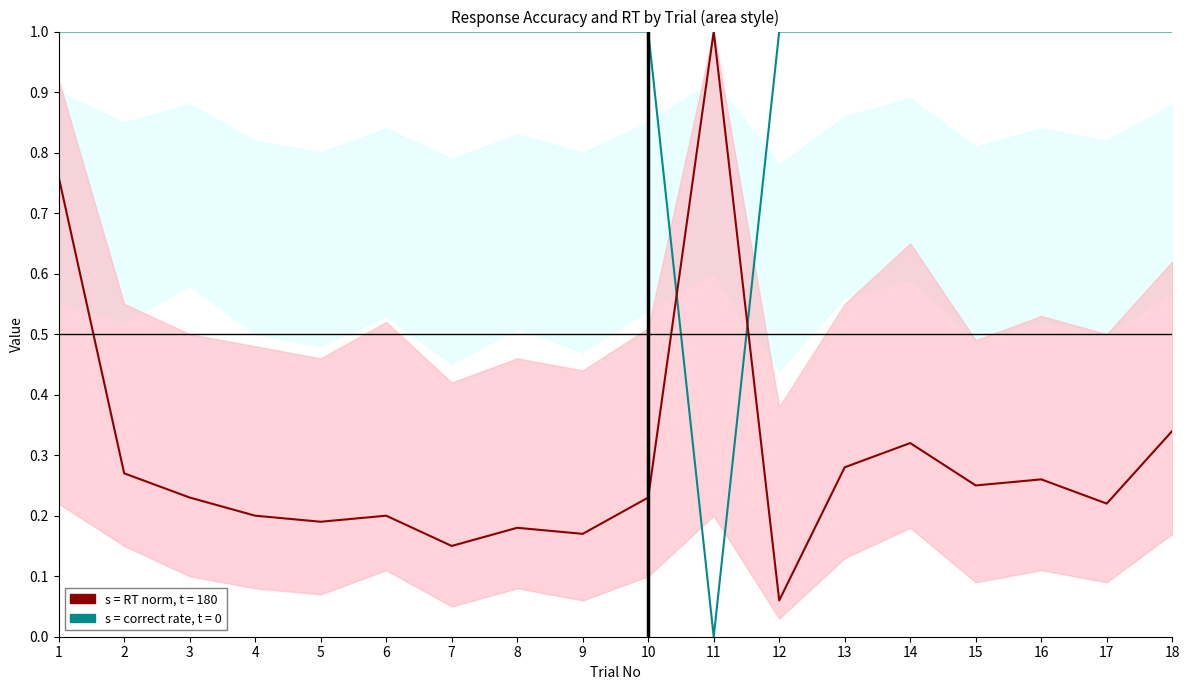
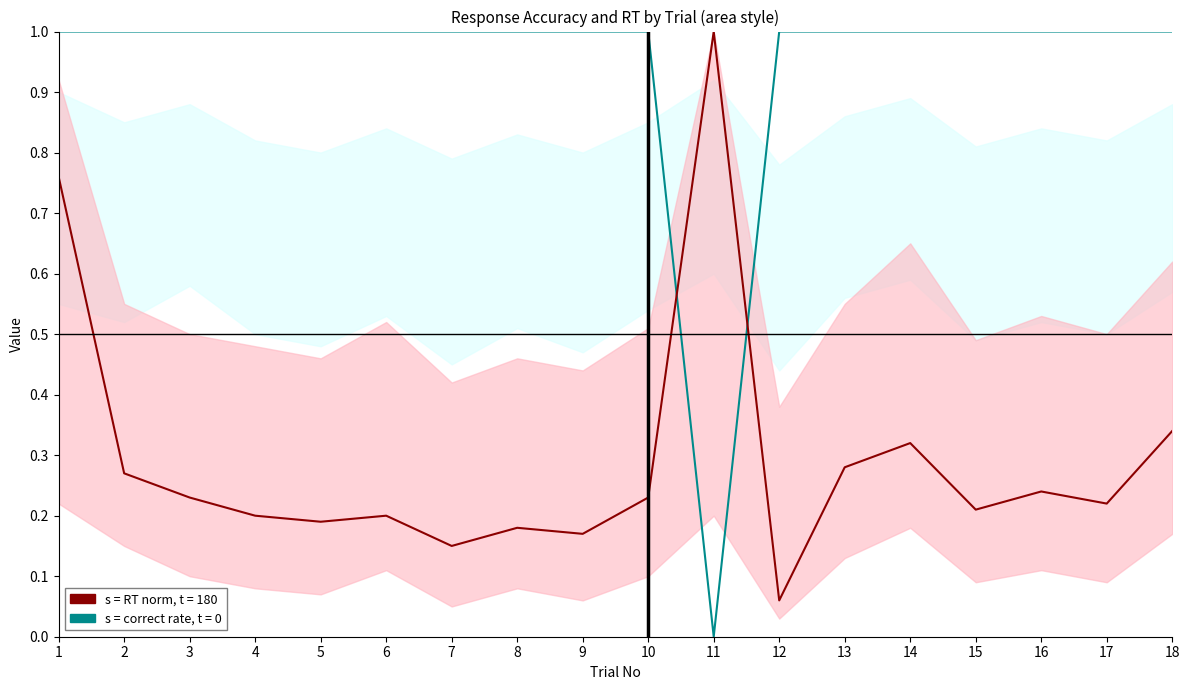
s = RT norm, t = 180, 15: 0.25 -> 0.21
s = RT norm, t = 180, 16: 0.26 -> 0.24
